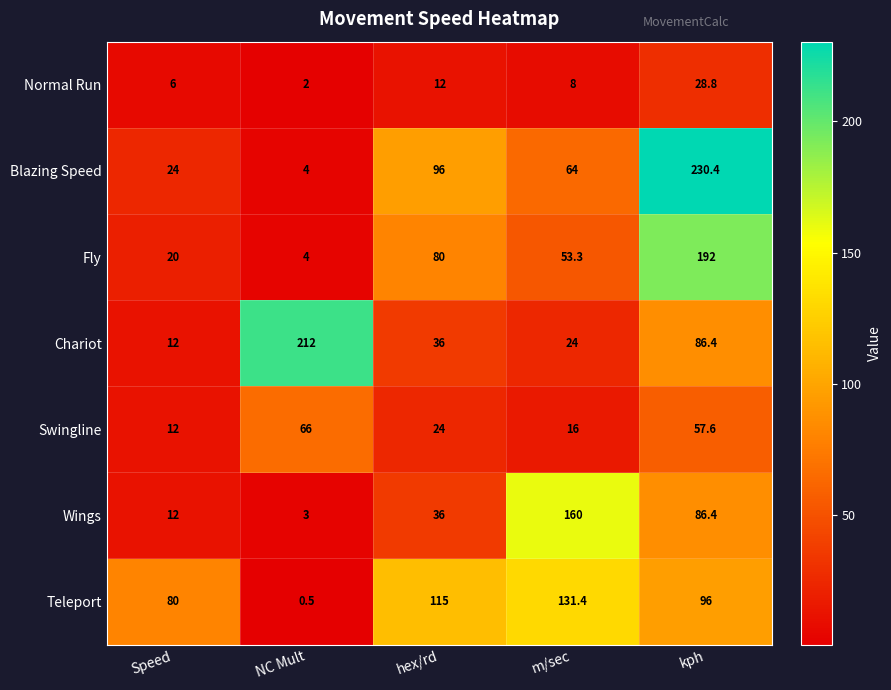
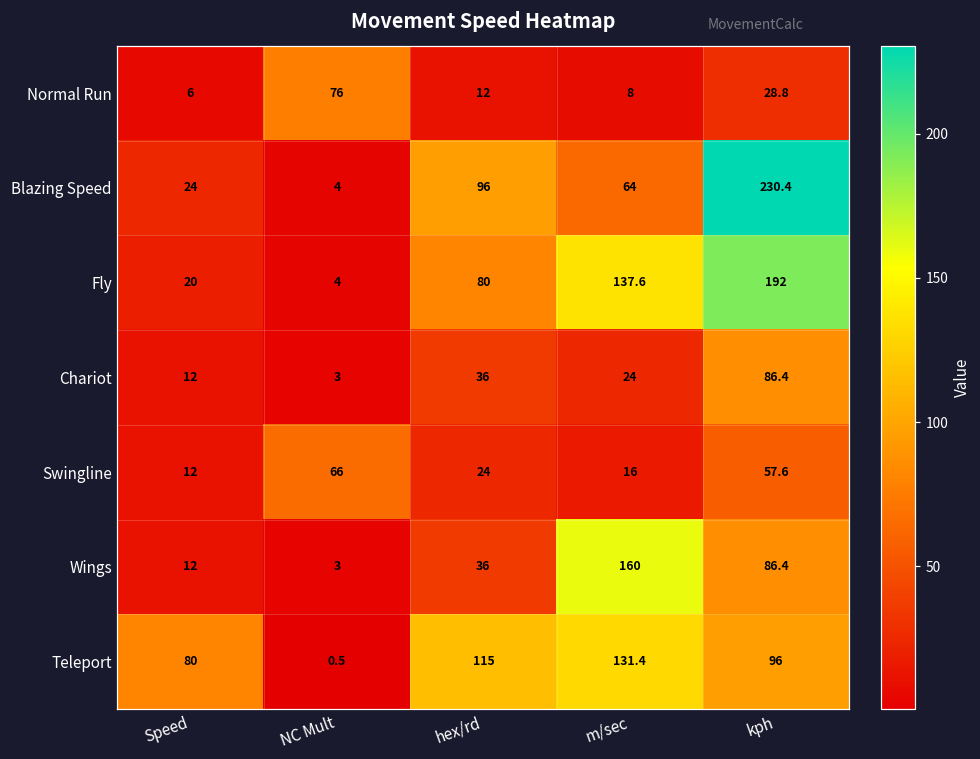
Normal Run, NC Mult: 2 -> 76
Fly, m/sec: 53.3 -> 137.6
Chariot, NC Mult: 212 -> 3
